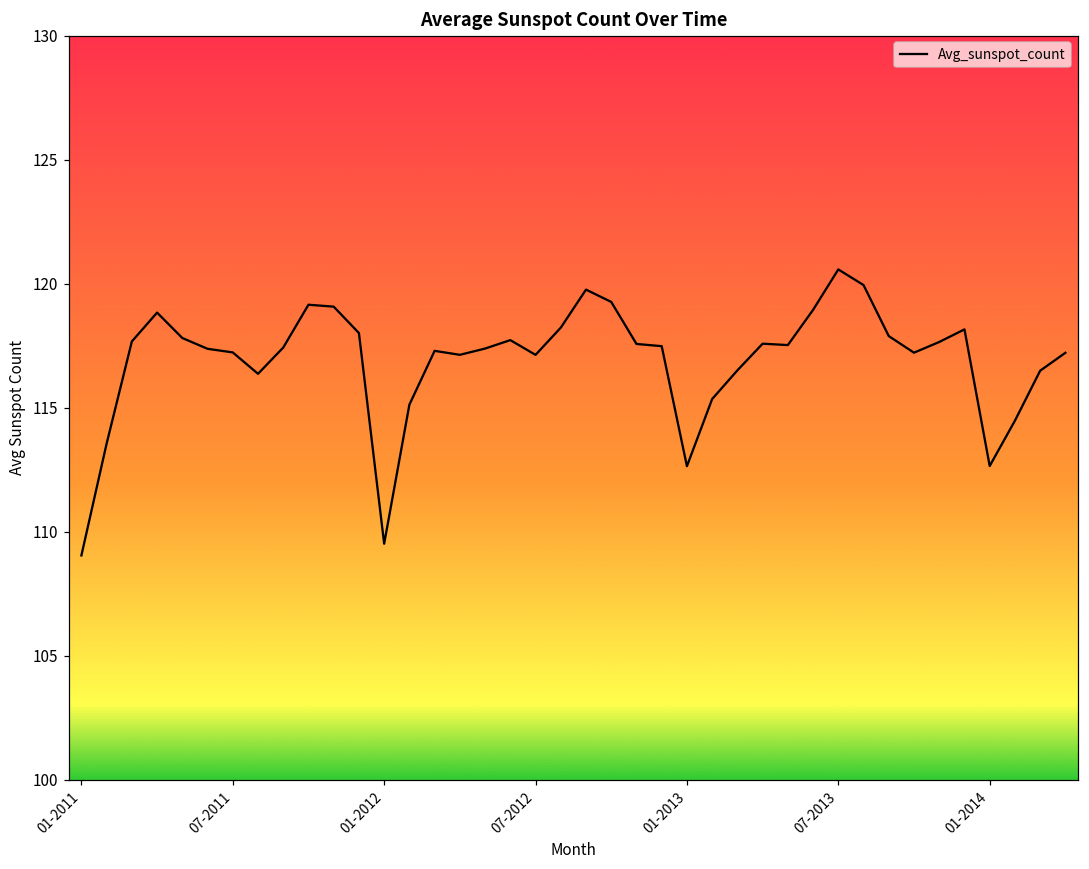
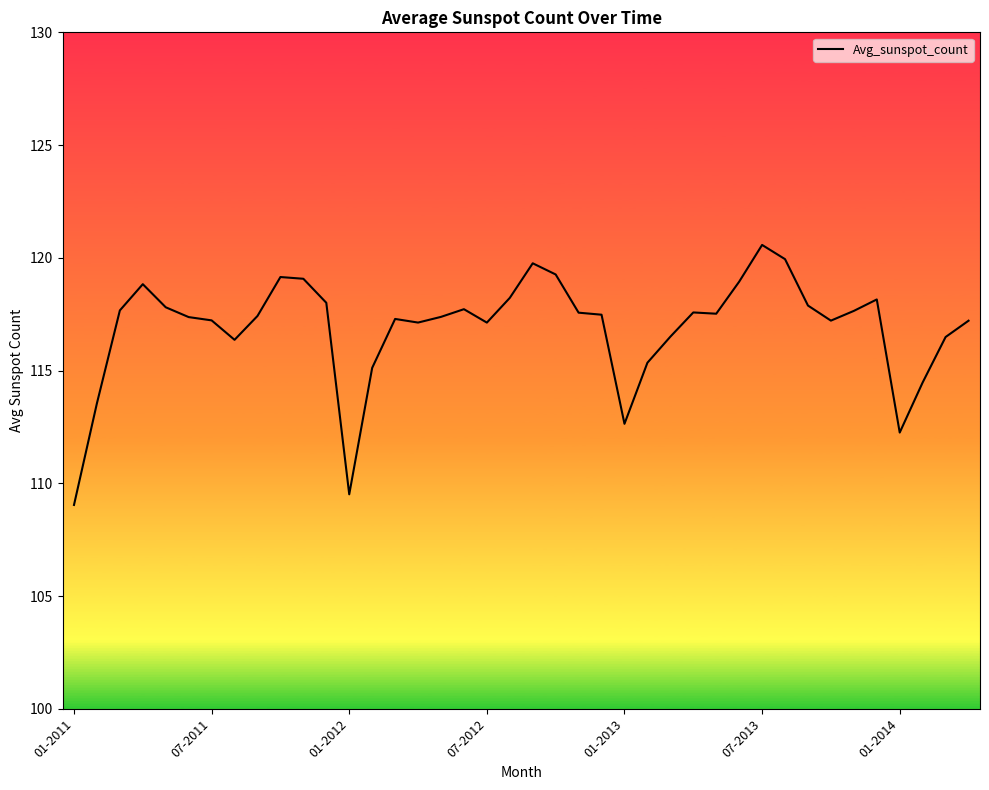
01-2014: 112.6 -> 112.2
